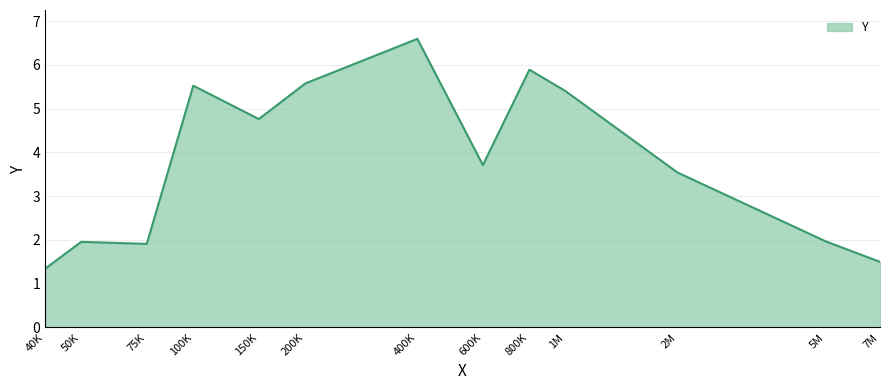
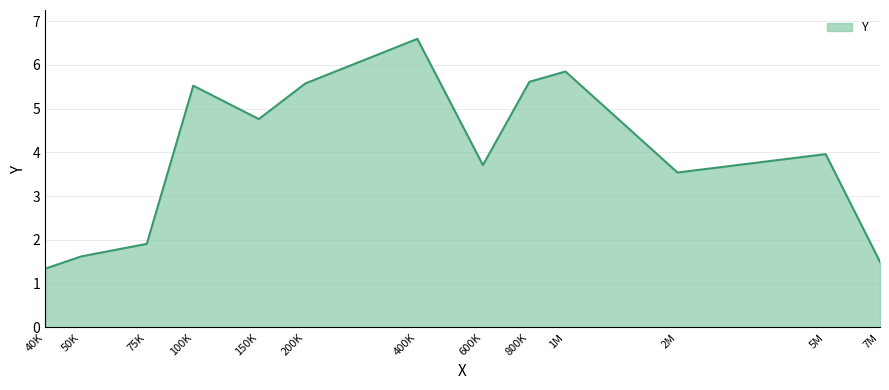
50K: 2.0 -> 1.6
800K: 5.9 -> 5.6
1M: 5.4 -> 5.8
5M: 2.0 -> 4.0
